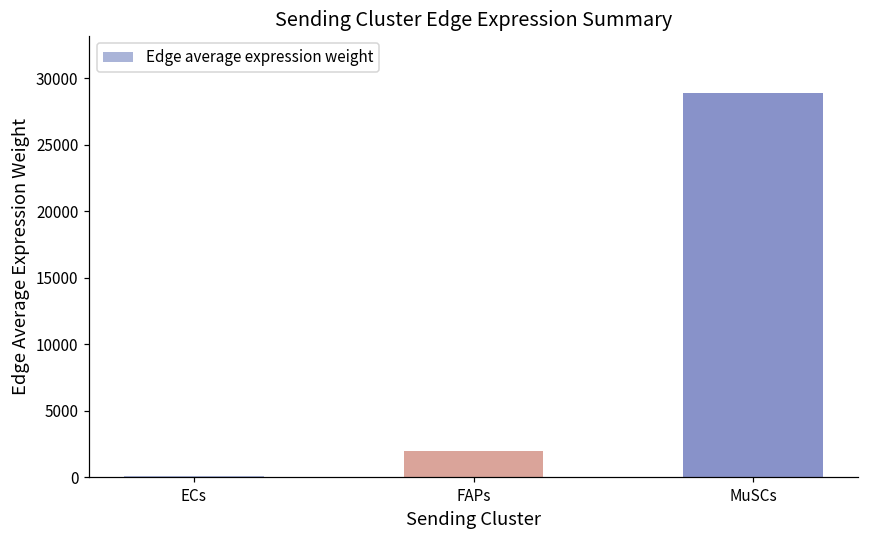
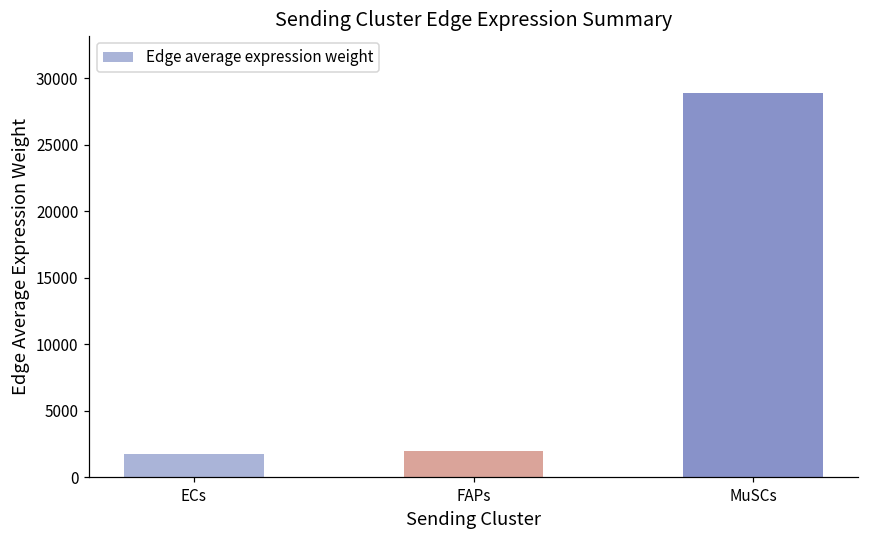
ECs: 100 -> 1700
